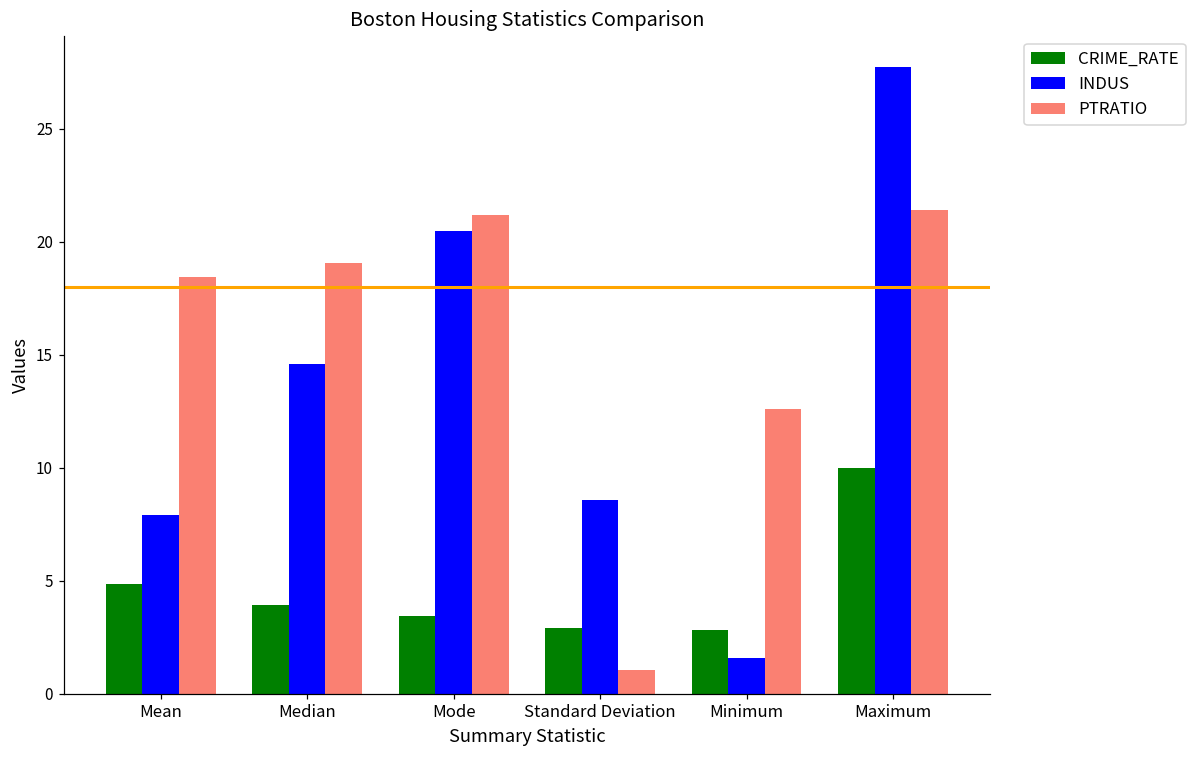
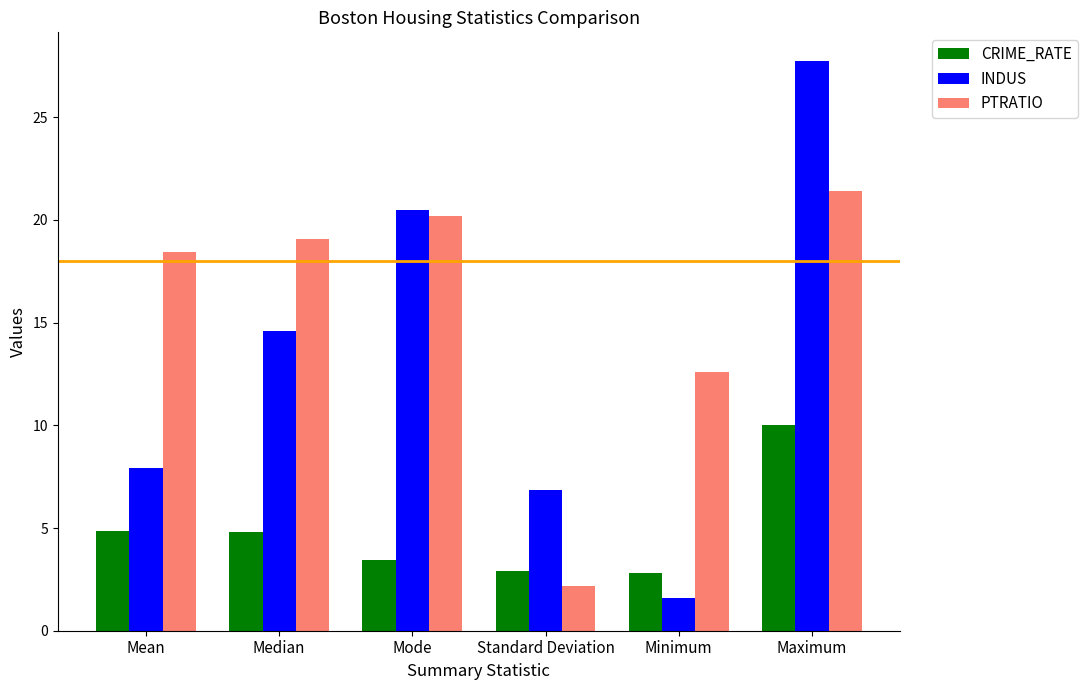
CRIME_RATE, Median: 3.9 -> 4.8
PTRATIO, Mode: 21.2 -> 20.2
INDUS, Standard Deviation: 8.6 -> 6.9
PTRATIO, Standard Deviation: 1.1 -> 2.2
